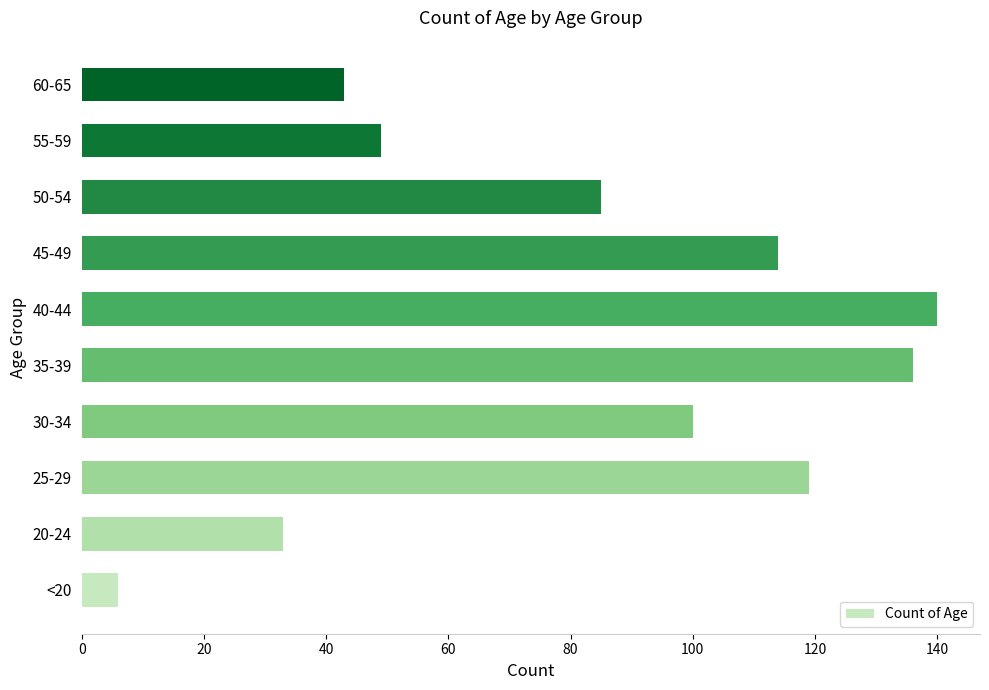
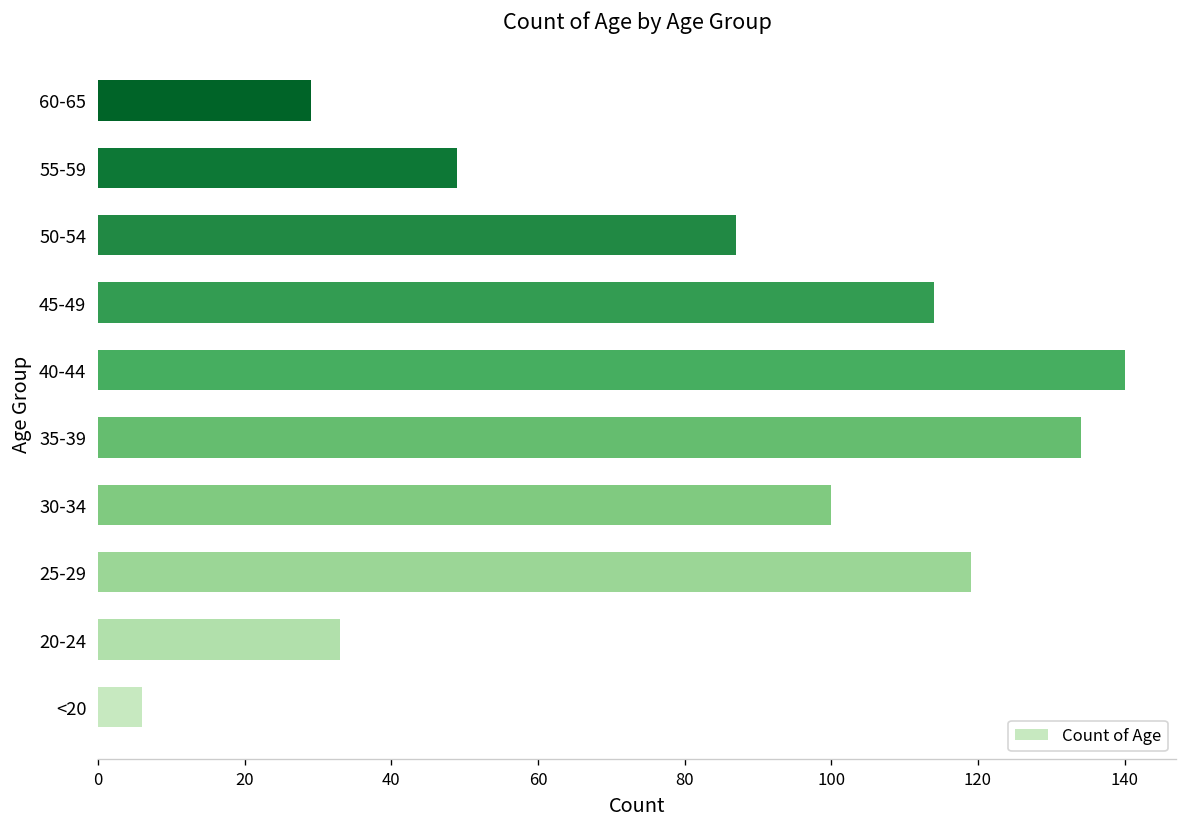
60-65: 43 -> 29
50-54: 85 -> 87
35-39: 136 -> 134
